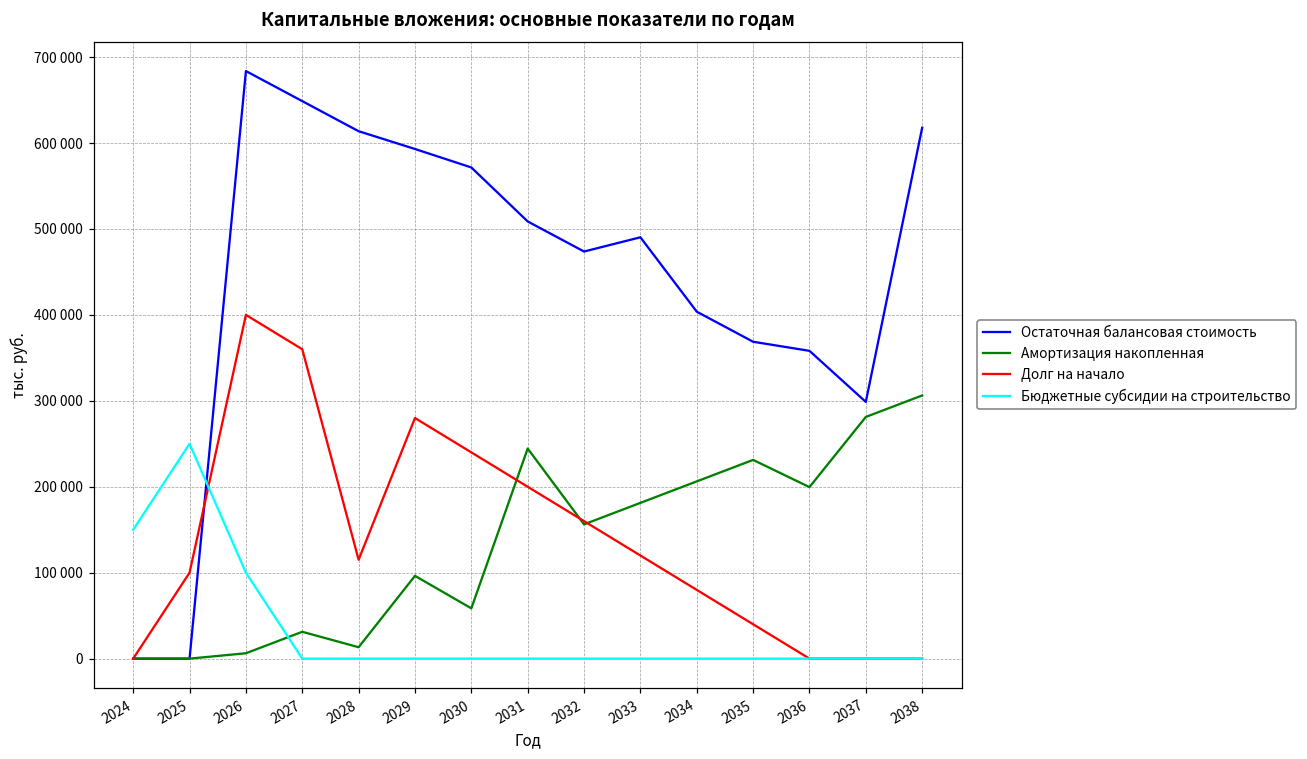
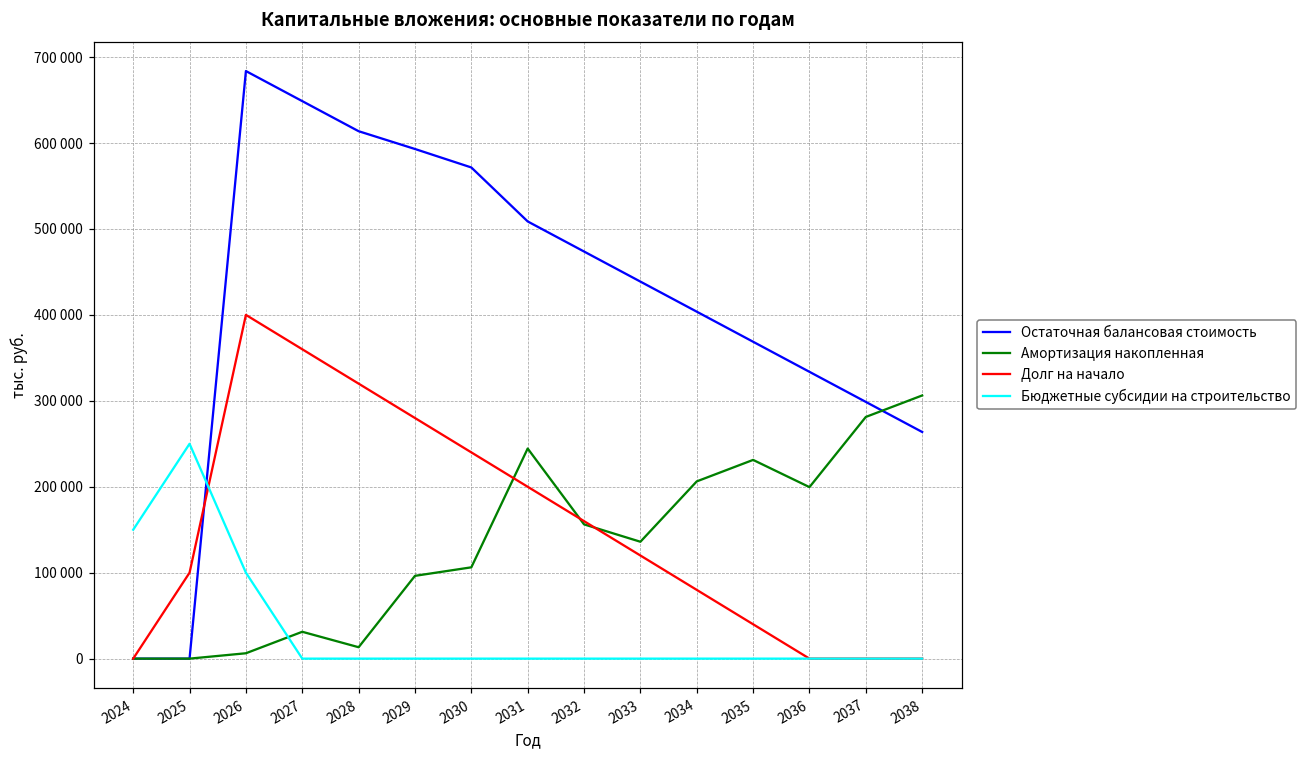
Долг на начало, 2028: 120000 -> 320000
Амортизация накопленная, 2030: 60000 -> 110000
Остаточная балансовая стоимость, 2033: 490000 -> 440000
Амортизация накопленная, 2033: 180000 -> 140000
Остаточная балансовая стоимость, 2036: 360000 -> 330000
Остаточная балансовая стоимость, 2038: 620000 -> 260000
